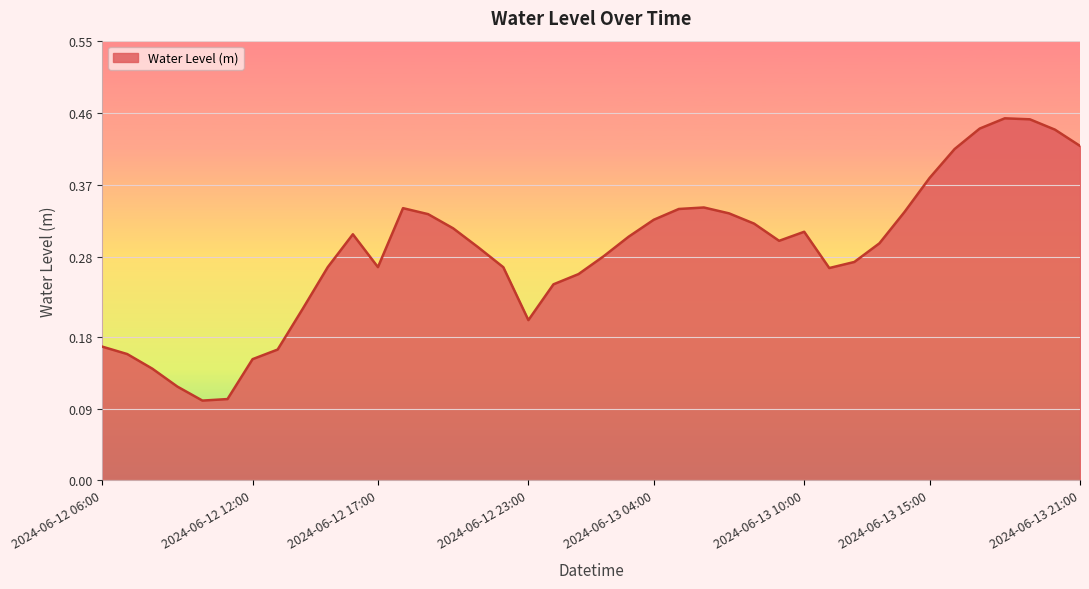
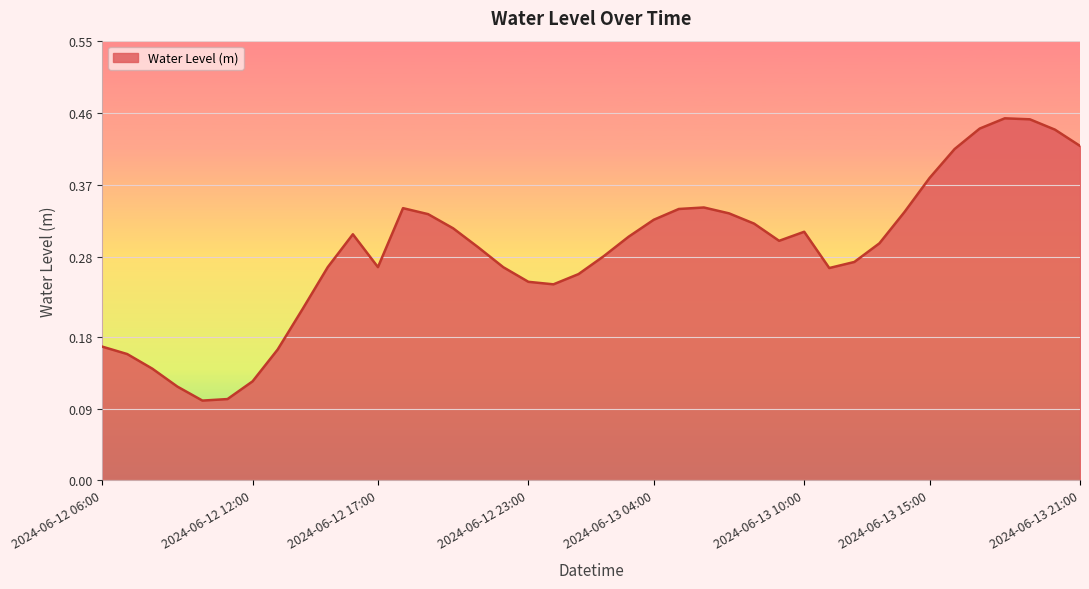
2024-06-12 12:00: 0.15 -> 0.12
2024-06-12 23:00: 0.20 -> 0.25
